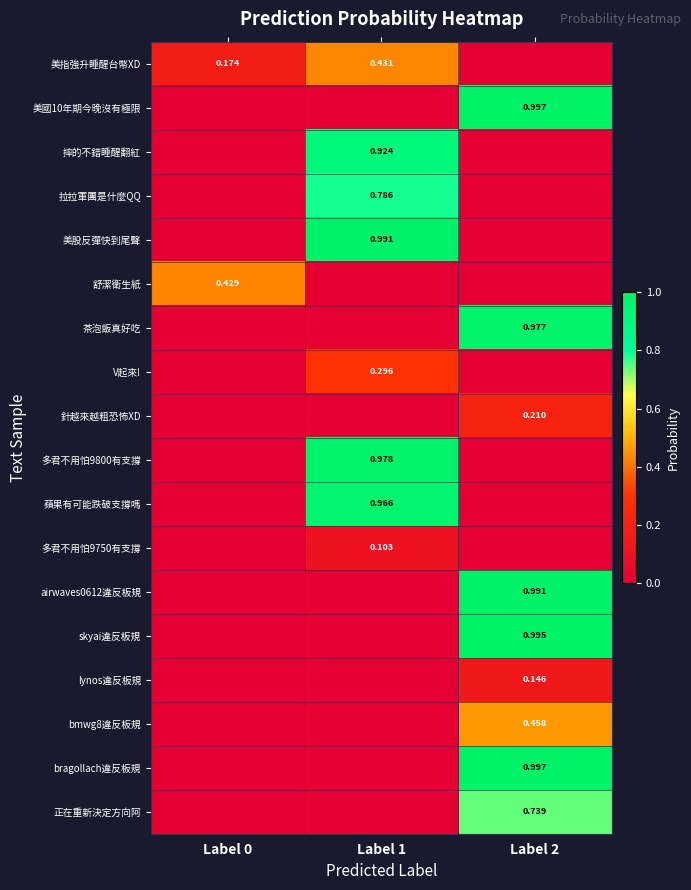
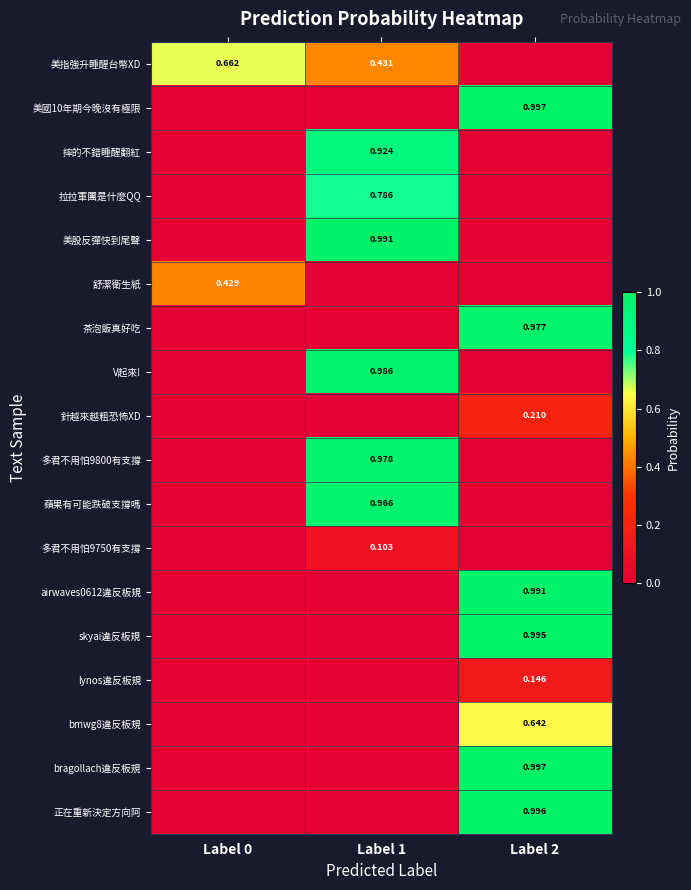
美指強升睡醒台幣XD, Label 0: 0.174 -> 0.662
V起來!, Label 1: 0.296 -> 0.986
bmwg8違反板規, Label 2: 0.458 -> 0.642
正在重新決定方向阿, Label 2: 0.739 -> 0.996
